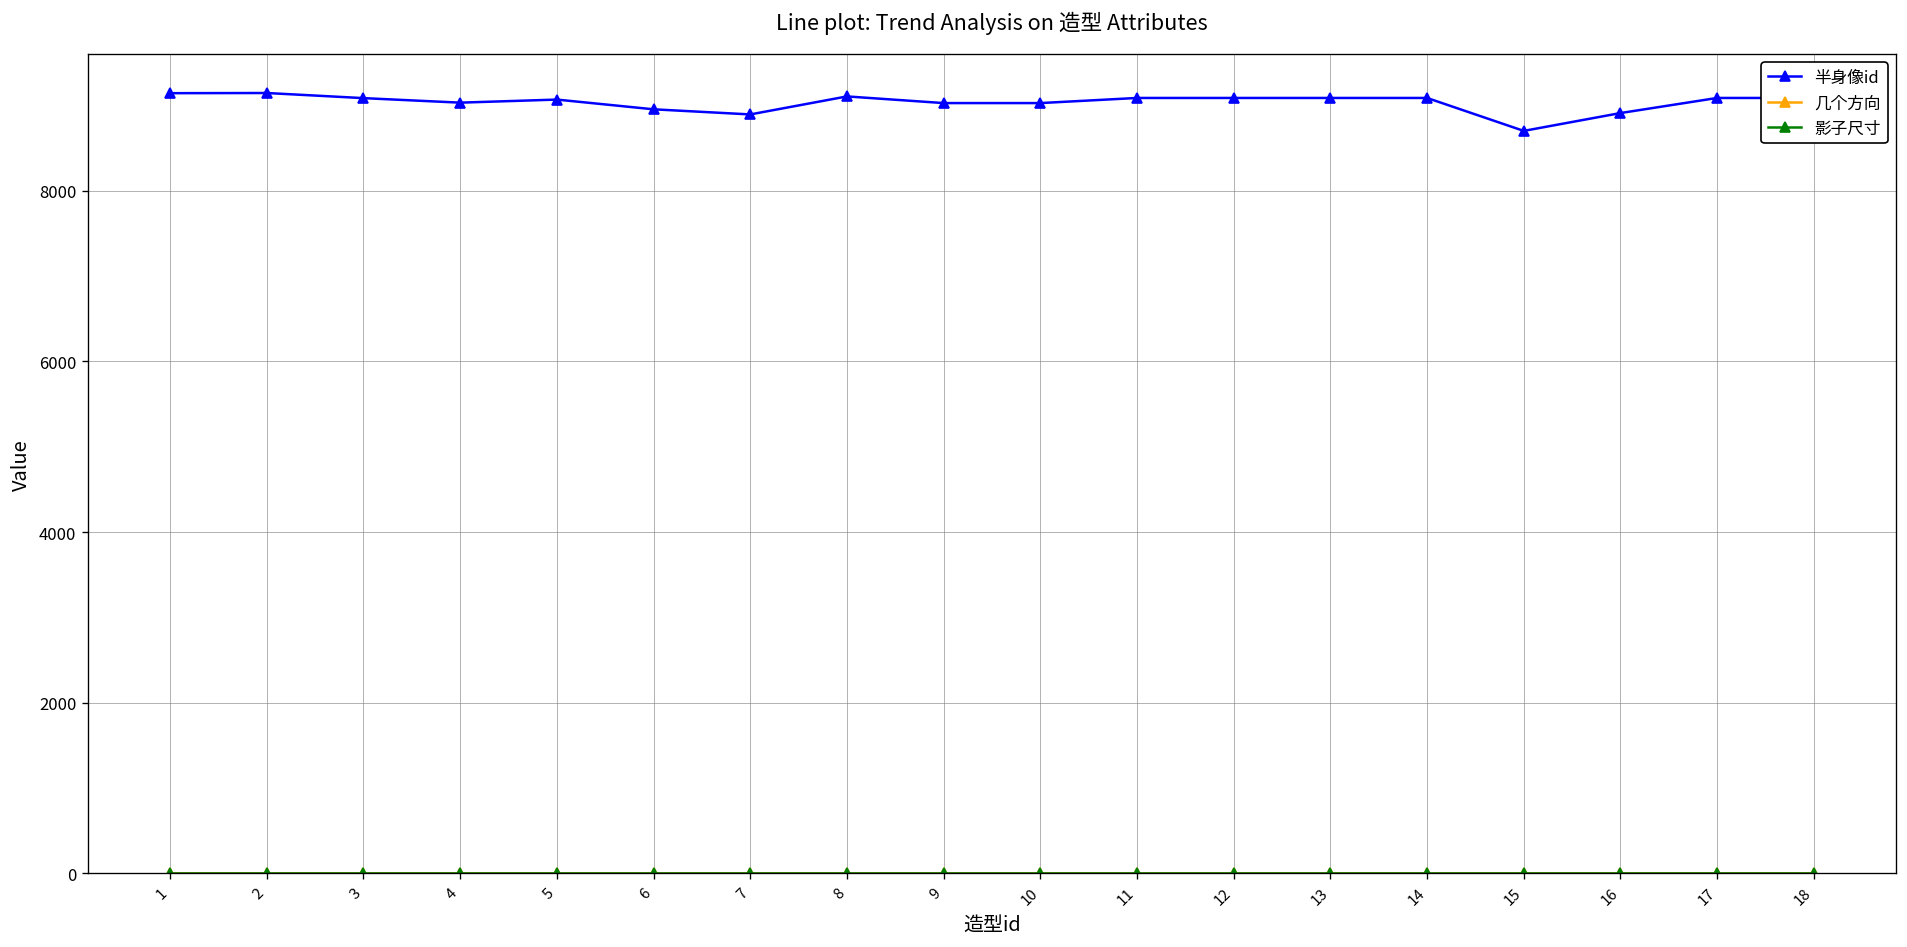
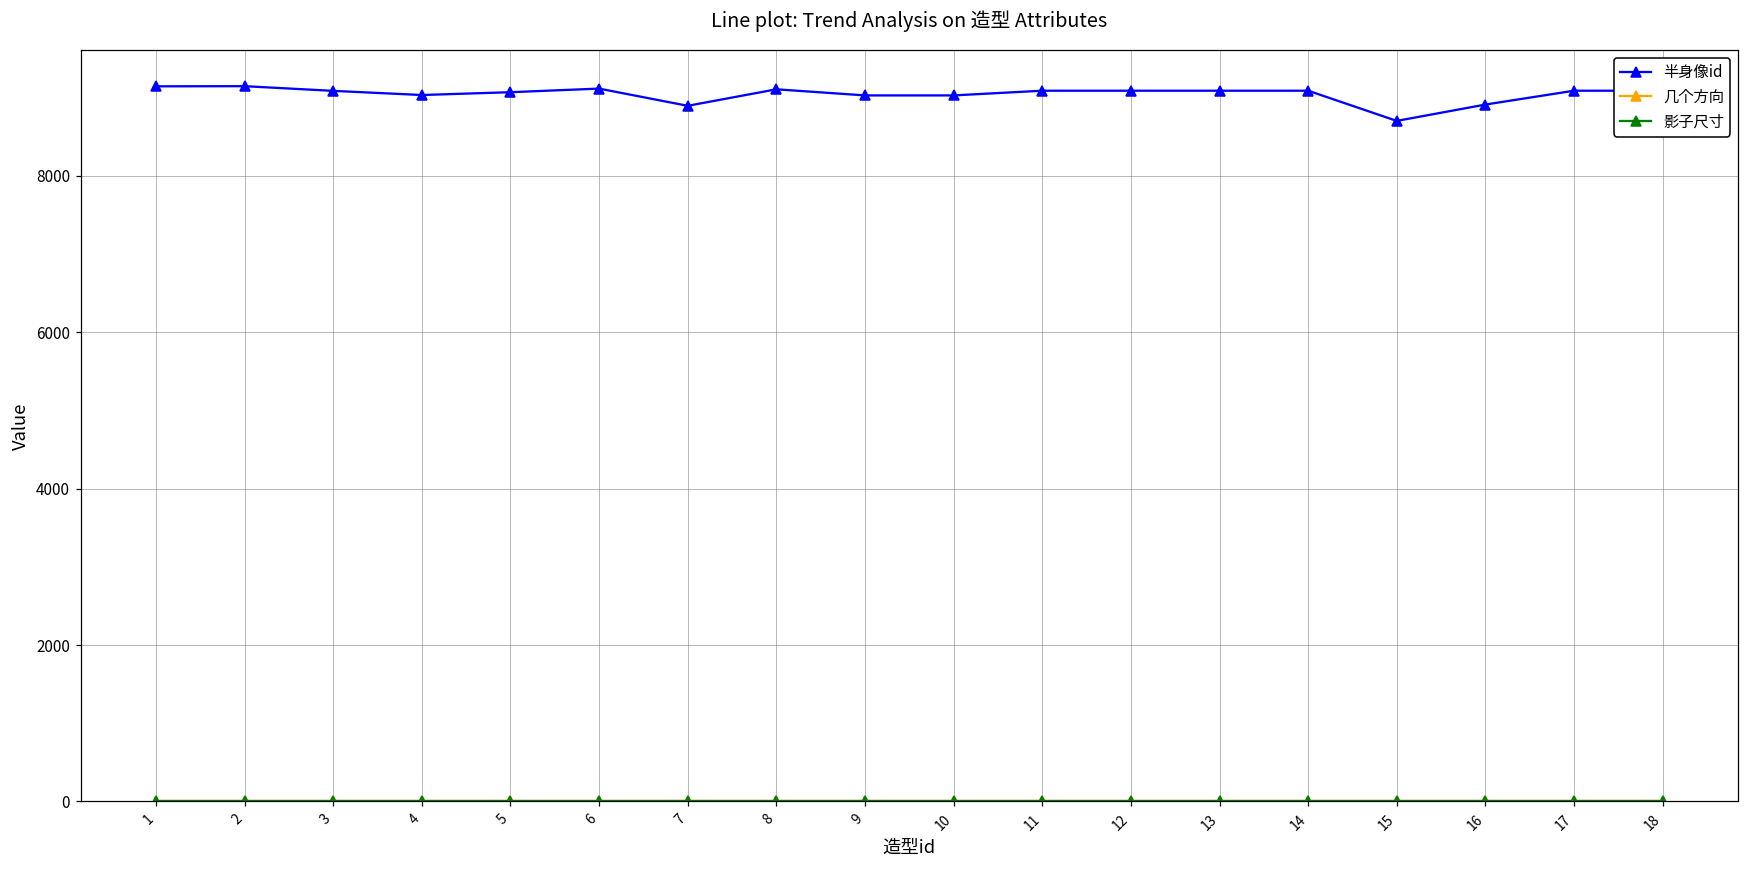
半身像id, 6: 9000 -> 9100
